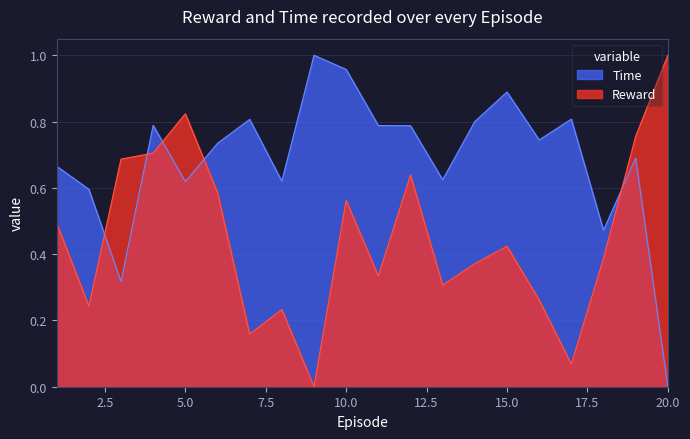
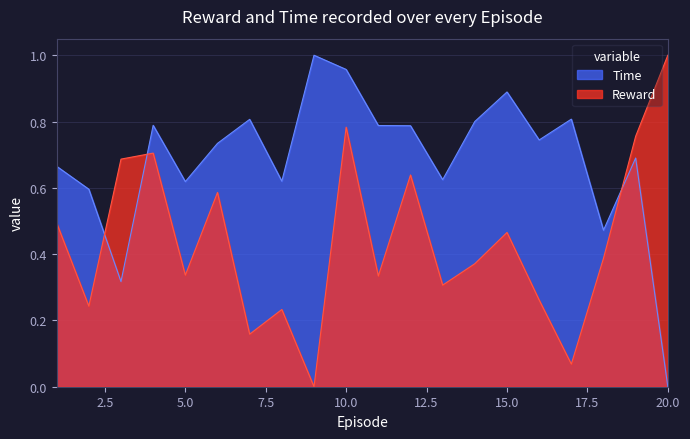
Reward, 5.0: 0.82 -> 0.34
Reward, 10.0: 0.56 -> 0.78
Reward, 15.0: 0.42 -> 0.47
